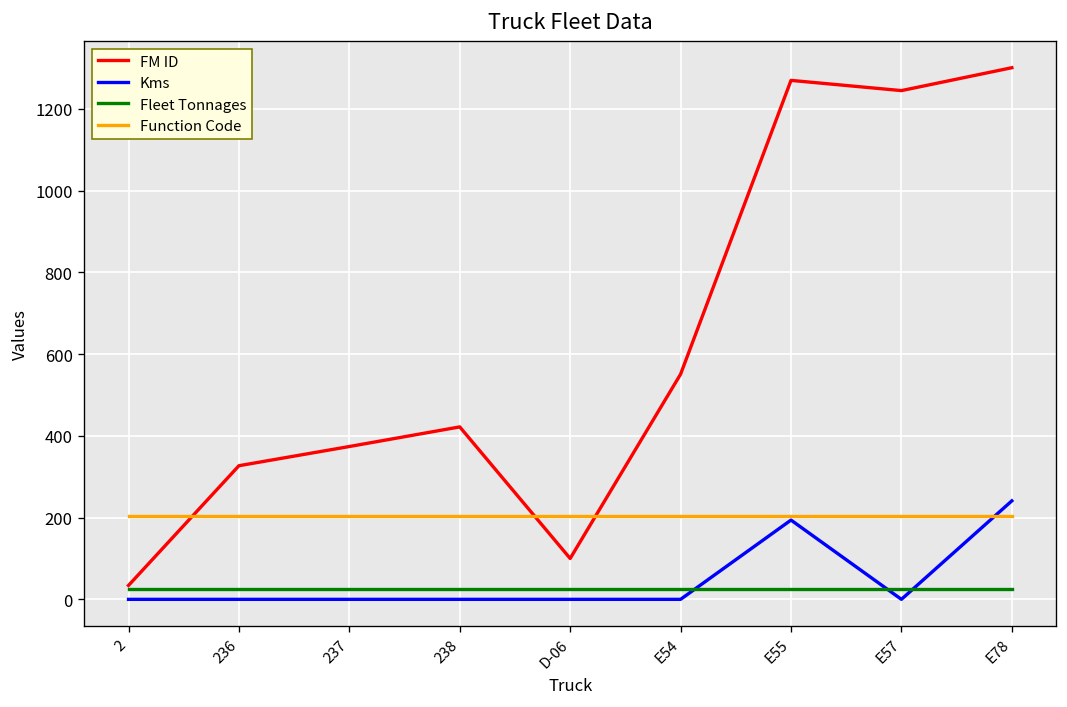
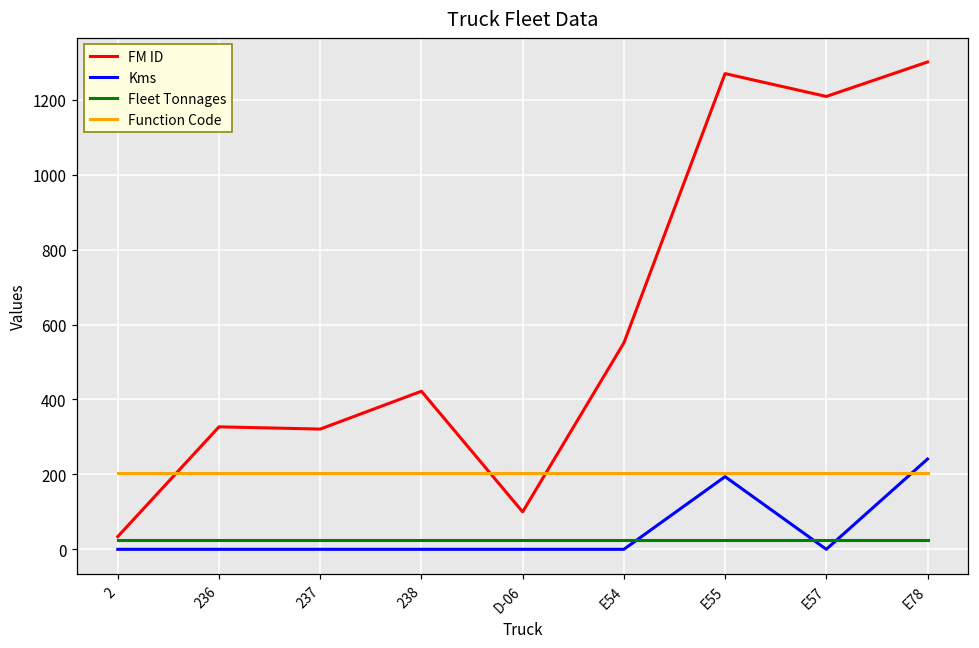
FM ID, 237: 370 -> 320
FM ID, E57: 1250 -> 1210
